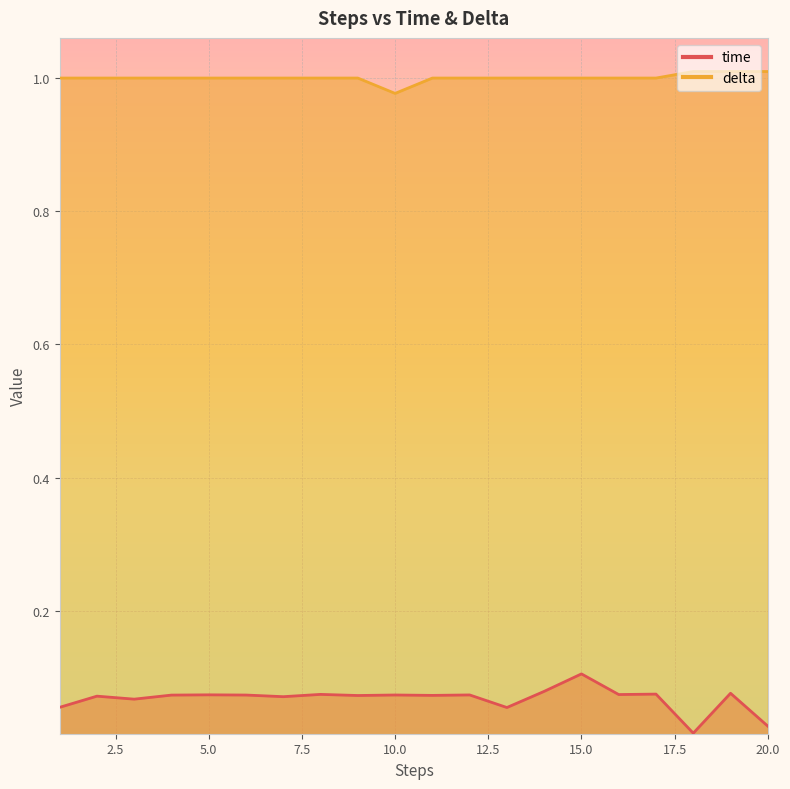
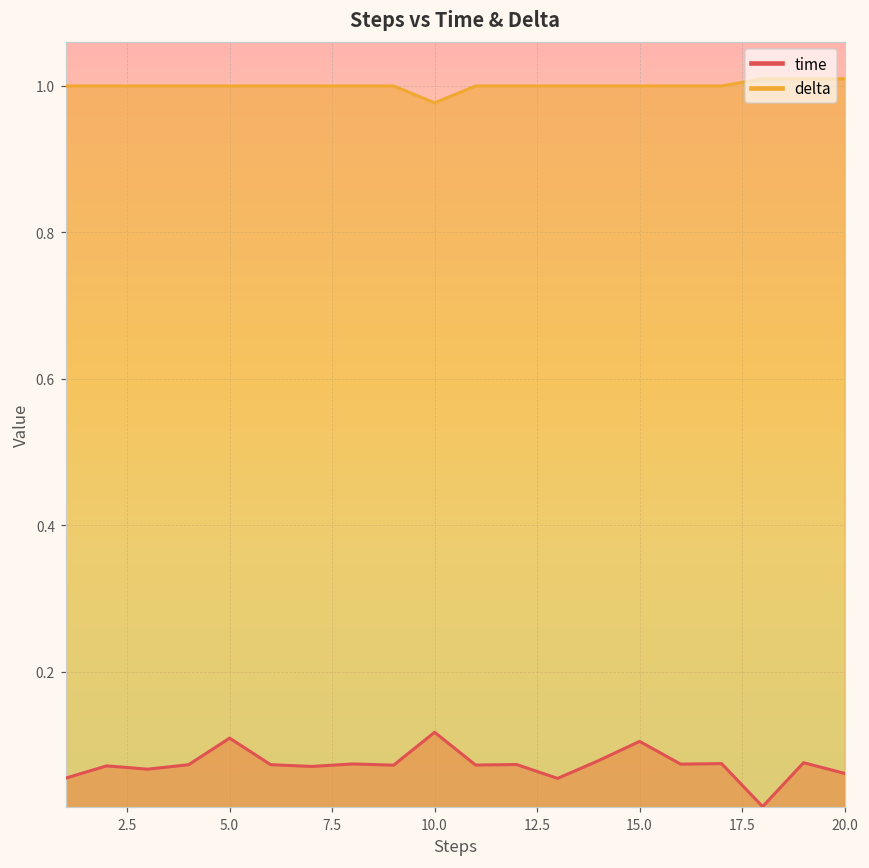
time, 5.0: 0.07 -> 0.11
time, 10.0: 0.07 -> 0.12
time, 20.0: 0.03 -> 0.06
